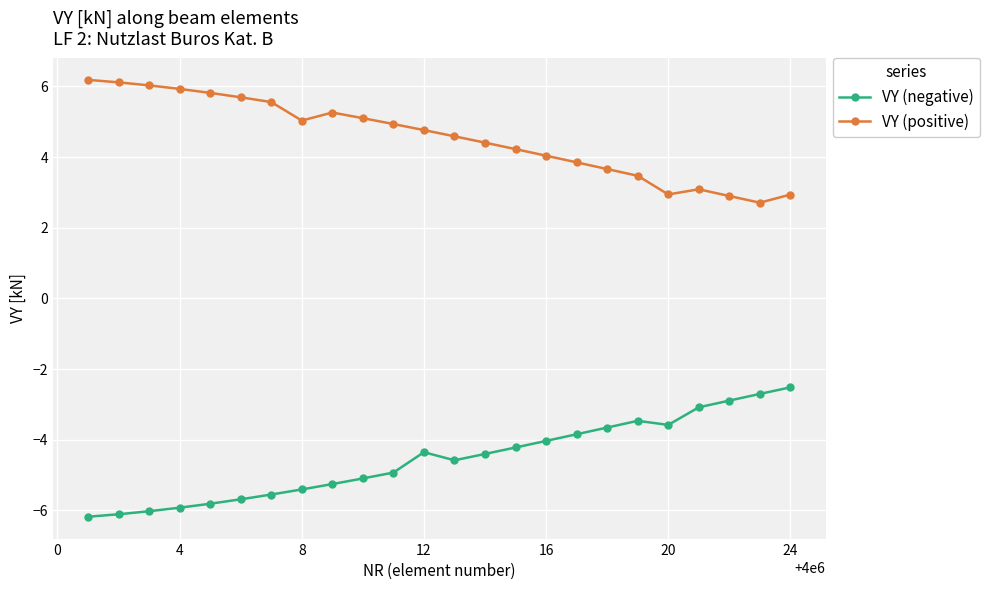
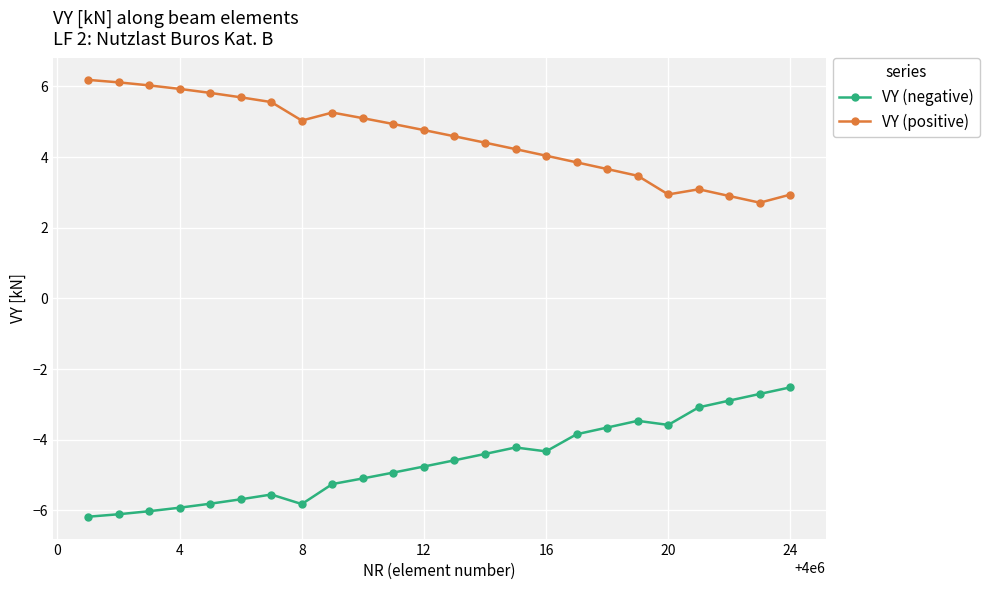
VY (negative), 8: -5.4 -> -5.8
VY (negative), 12: -4.4 -> -4.8
VY (negative), 16: -4.0 -> -4.3
